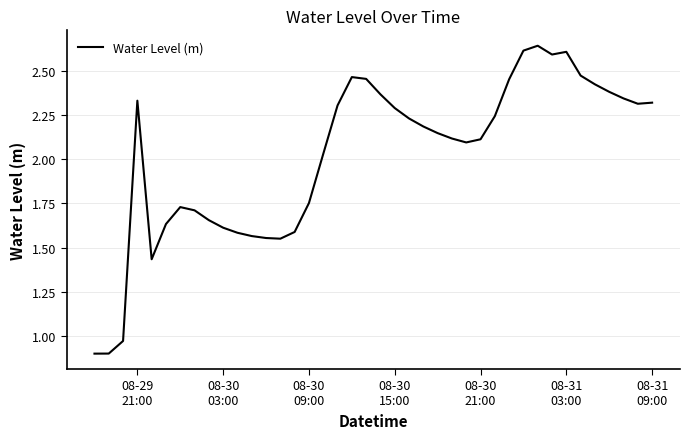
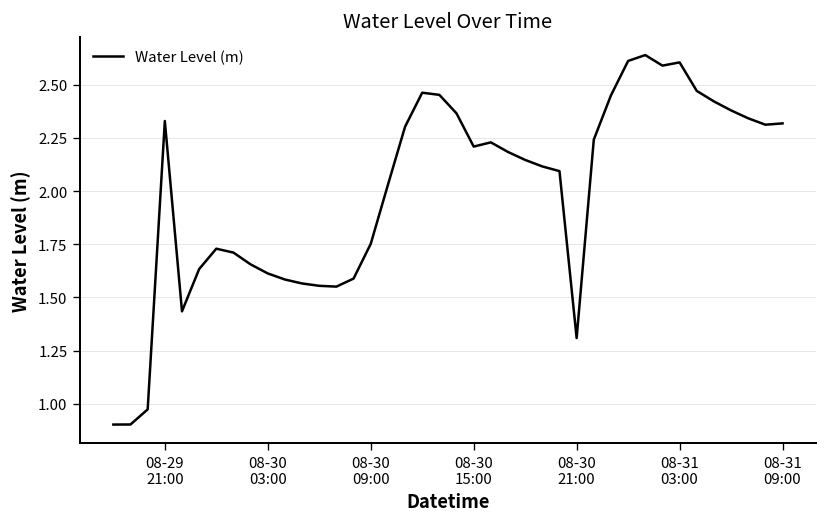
08-30 15:00: 2.29 -> 2.21
08-30 21:00: 2.11 -> 1.31
